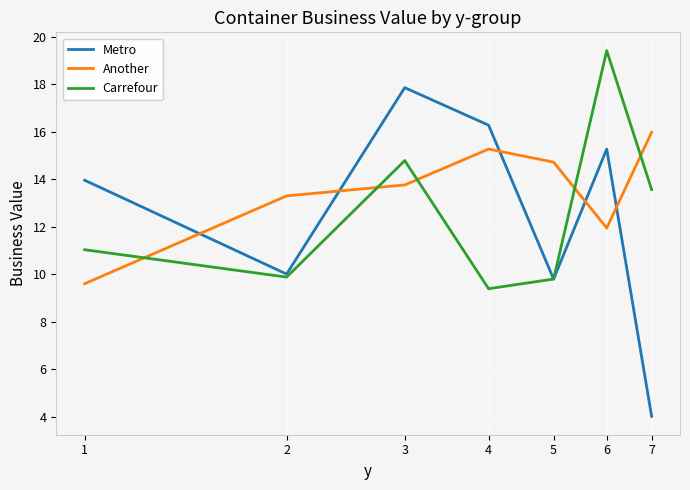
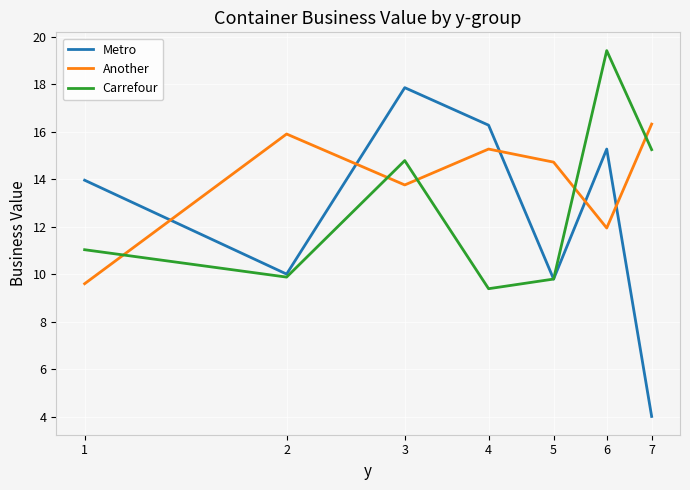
Another, 2: 13.3 -> 15.9
Another, 7: 16.0 -> 16.3
Carrefour, 7: 13.6 -> 15.2
